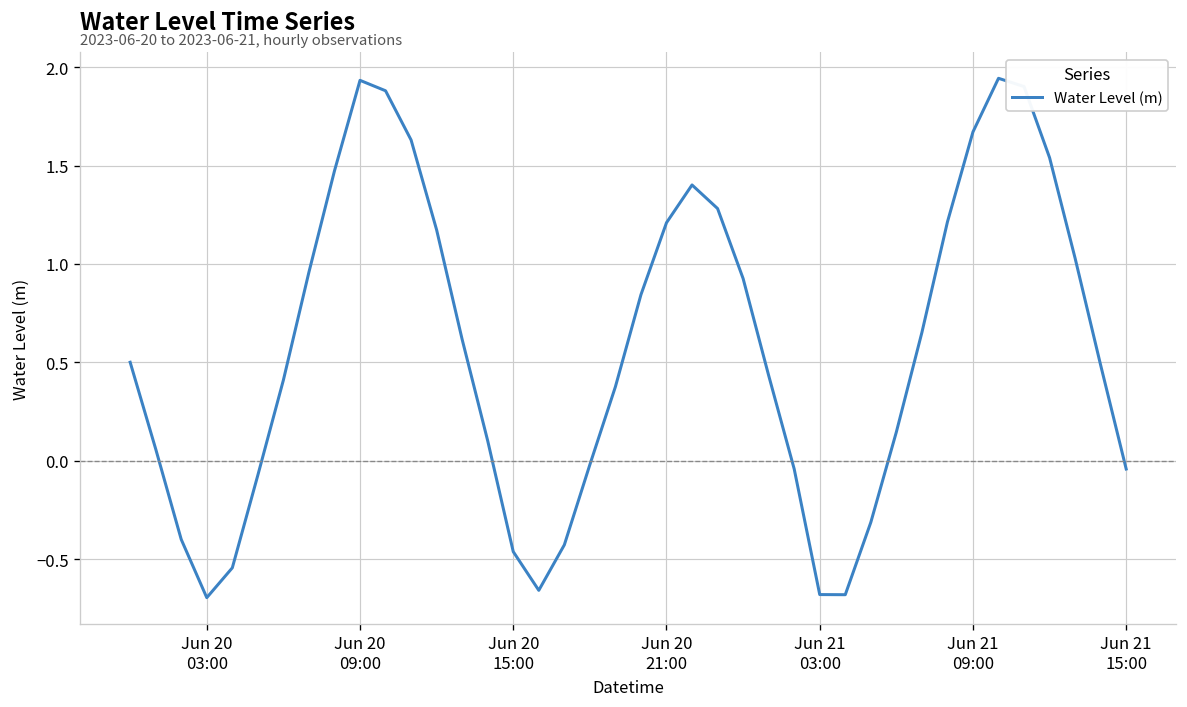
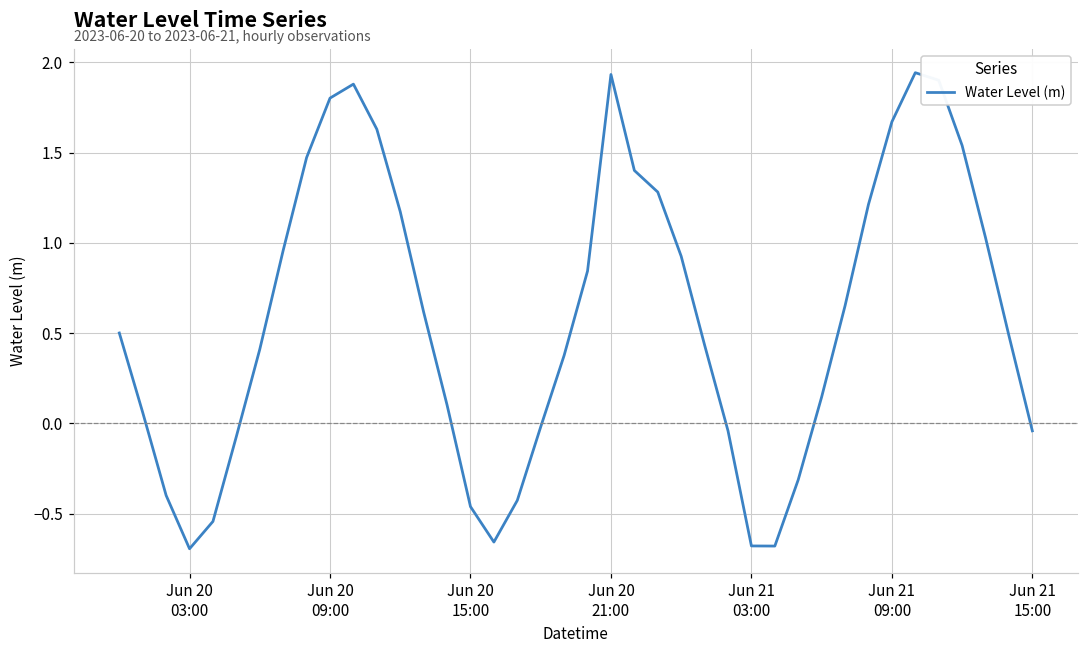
Jun 20 09:00: 1.93 -> 1.80
Jun 20 21:00: 1.21 -> 1.93
